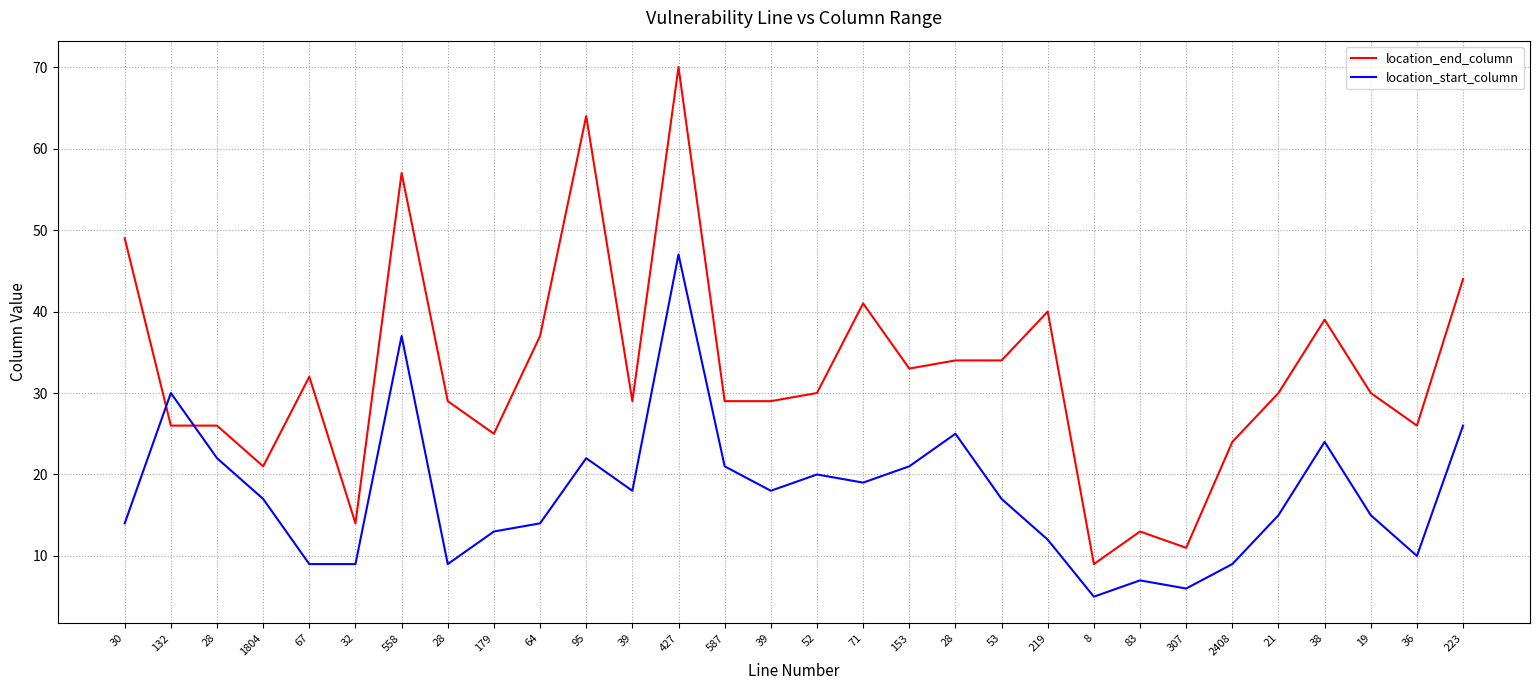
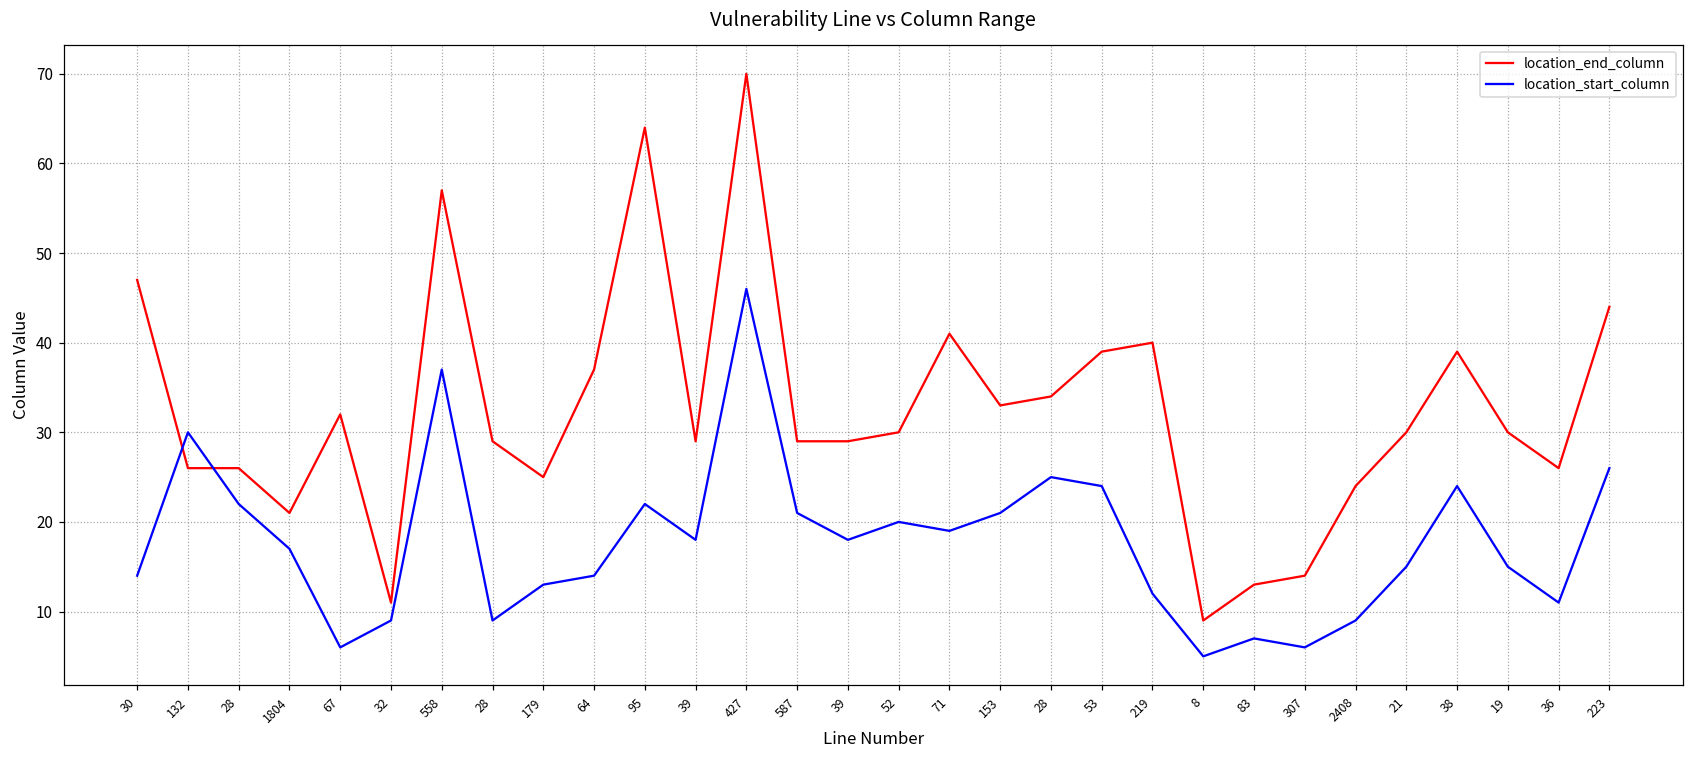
location_end_column, 30: 49 -> 47
location_start_column, 67: 9 -> 6
location_end_column, 32: 14 -> 11
location_start_column, 427: 47 -> 46
location_end_column, 53: 34 -> 39
location_start_column, 53: 17 -> 24
location_end_column, 307: 11 -> 14
location_start_column, 36: 10 -> 11
